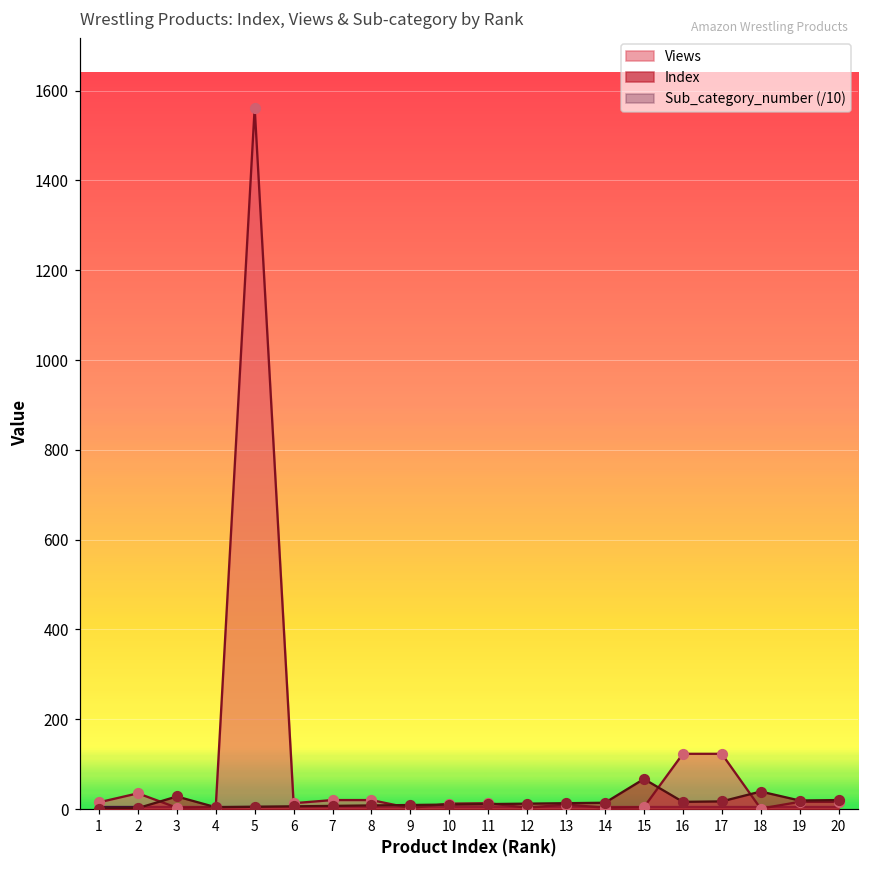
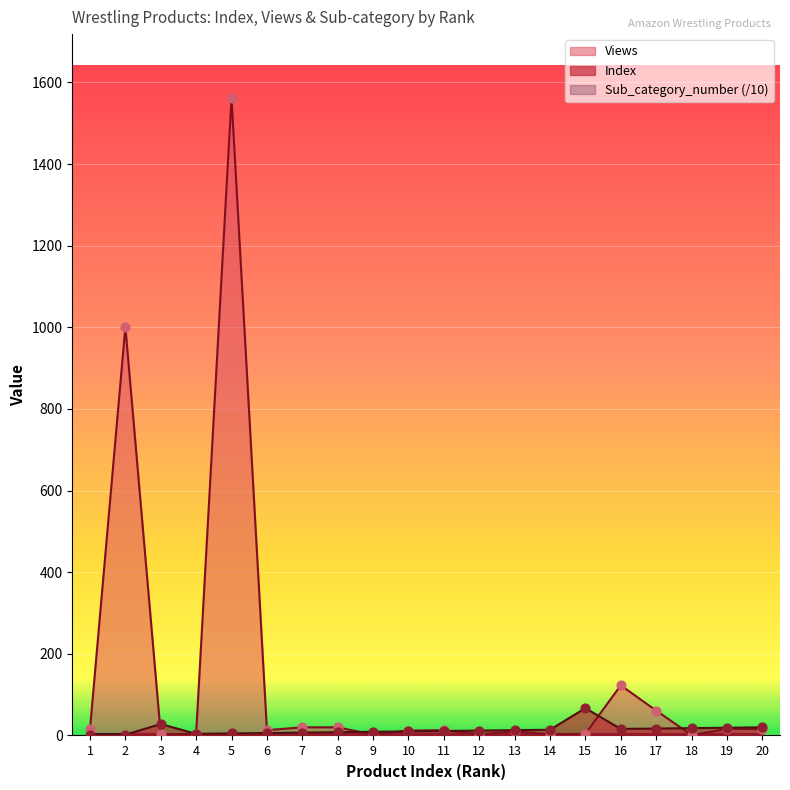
Views, 2: 40 -> 1000
Views, 17: 120 -> 60
Index, 18: 40 -> 20
